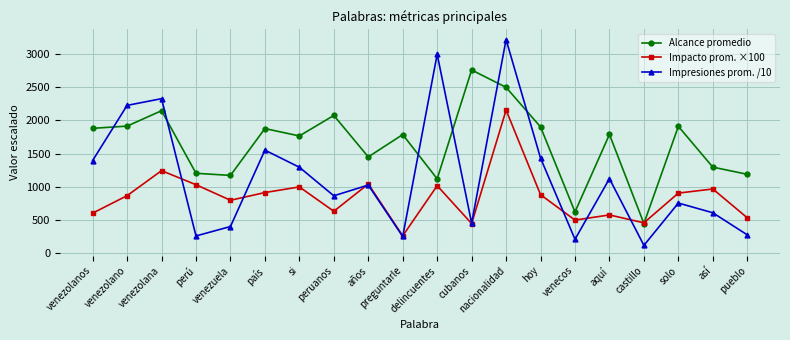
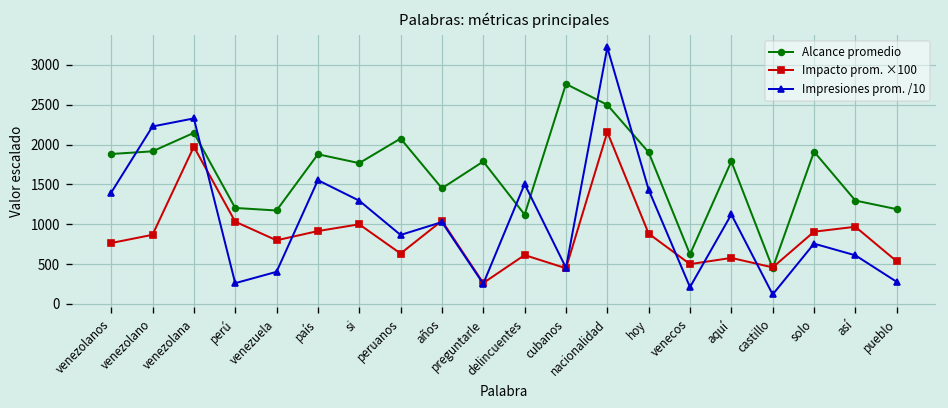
Impacto prom. ×100, venezolanos: 600 -> 800
Impacto prom. ×100, venezolana: 1200 -> 2000
Impacto prom. ×100, delincuentes: 1000 -> 600
Impresiones prom. /10, delincuentes: 3000 -> 1500
